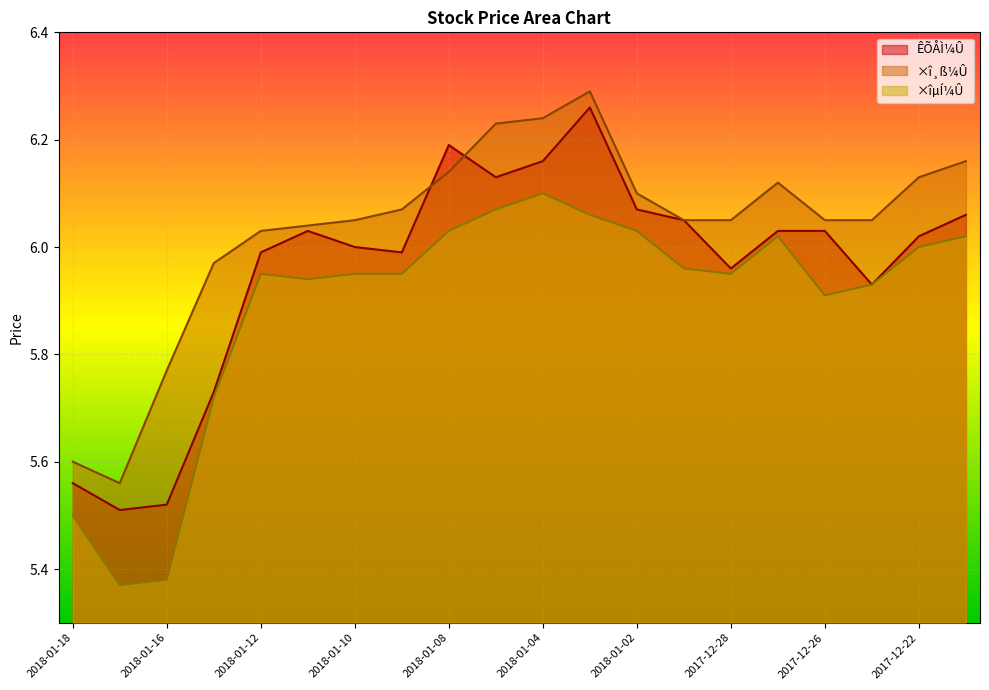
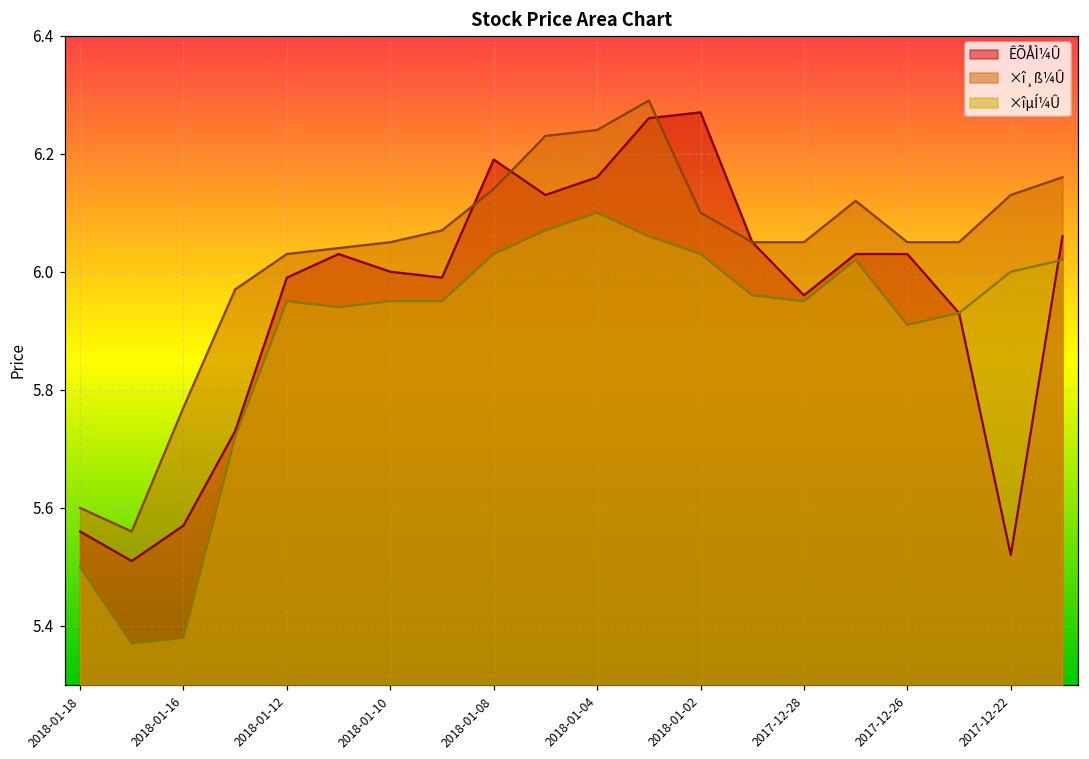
ÊÕÅÌ¼Û, 2018-01-16: 5.52 -> 5.57
ÊÕÅÌ¼Û, 2018-01-02: 6.07 -> 6.27
ÊÕÅÌ¼Û, 2017-12-22: 6.02 -> 5.52
